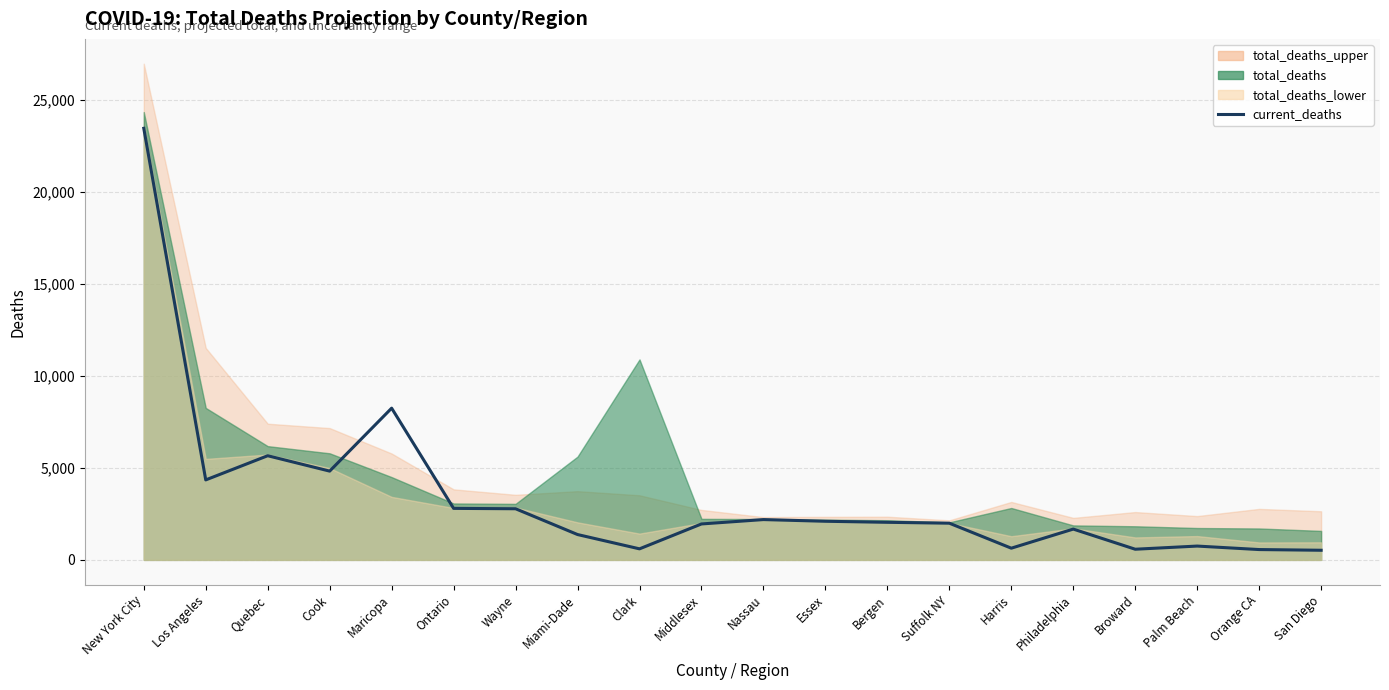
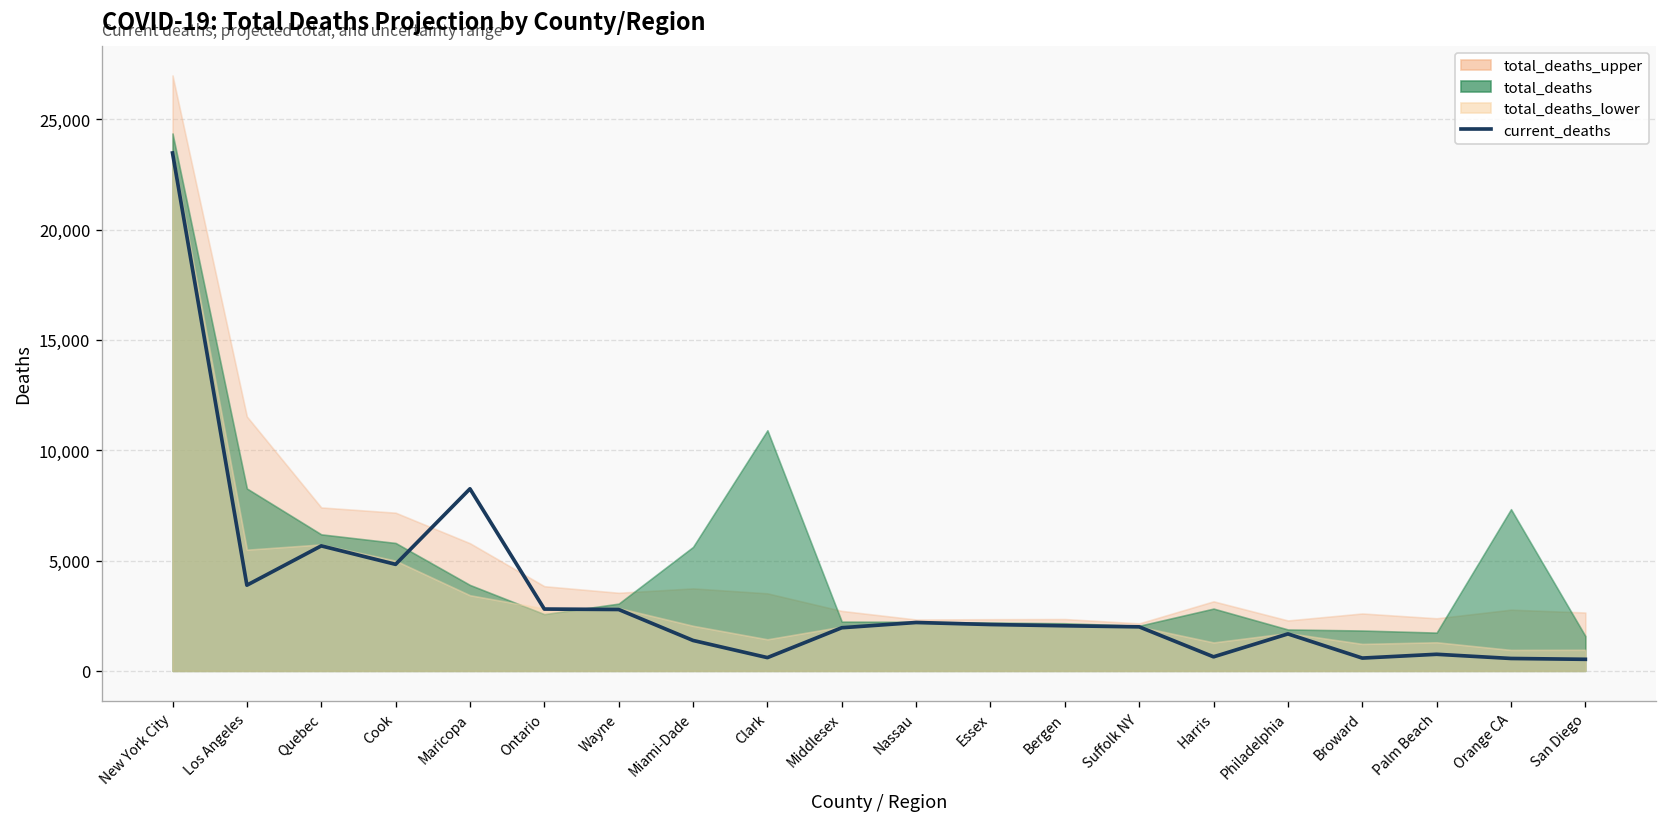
current_deaths, Los Angeles: 4,400 -> 3,900
total_deaths, Maricopa: 4,500 -> 3,900
total_deaths, Ontario: 3,100 -> 2,600
total_deaths, Orange CA: 1,700 -> 7,300
